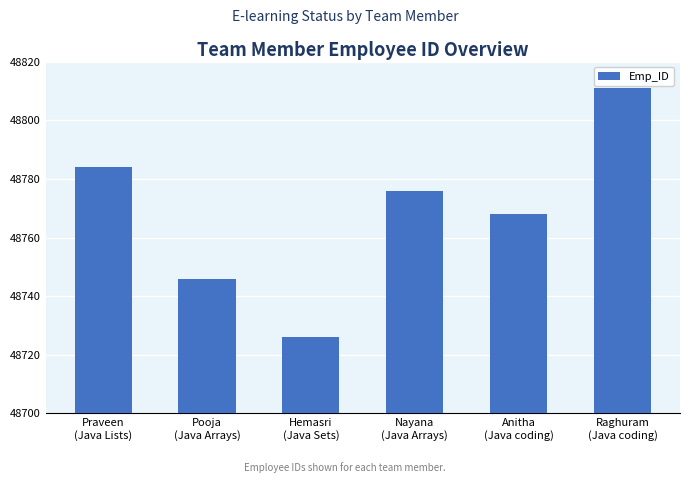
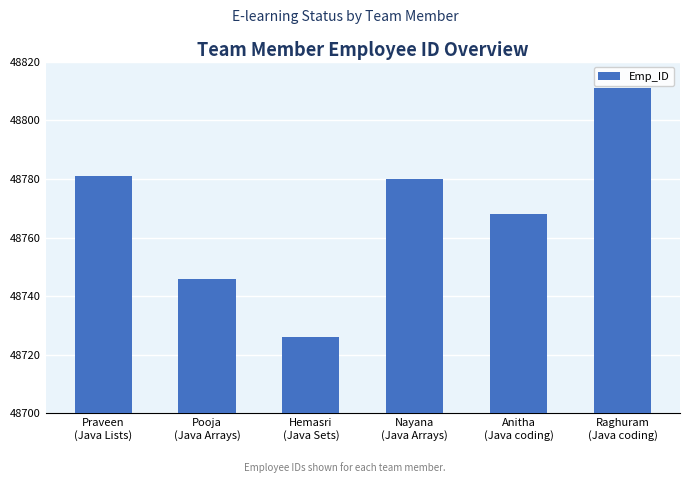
Praveen (Java Lists): 48784 -> 48781
Nayana (Java Arrays): 48776 -> 48780
